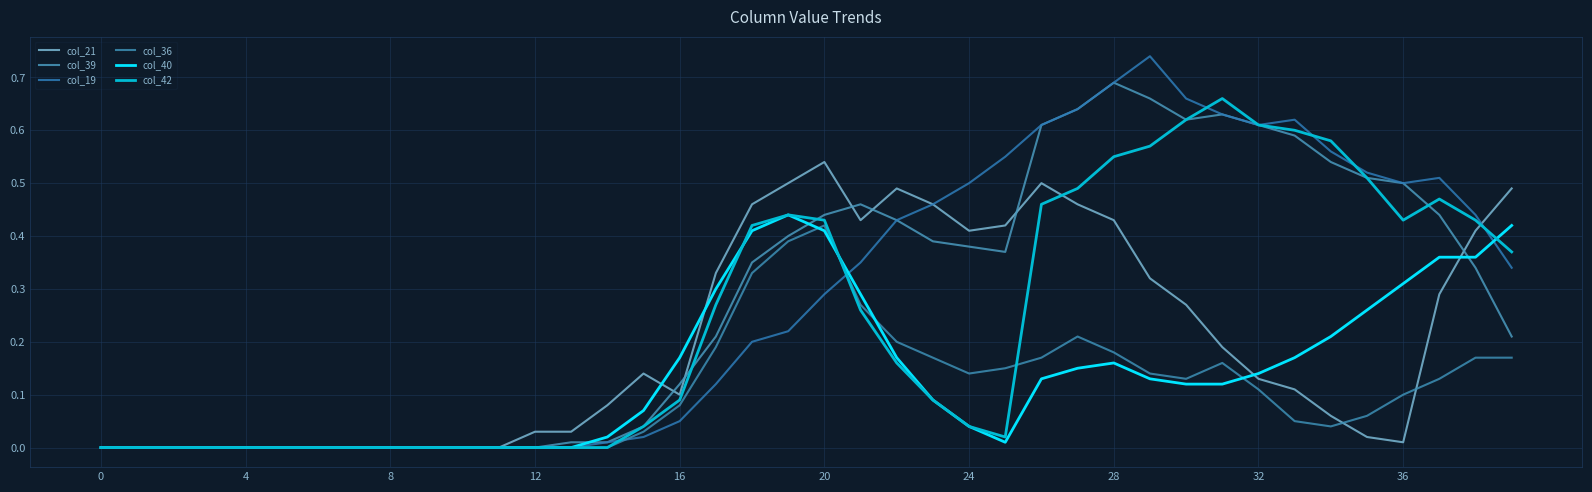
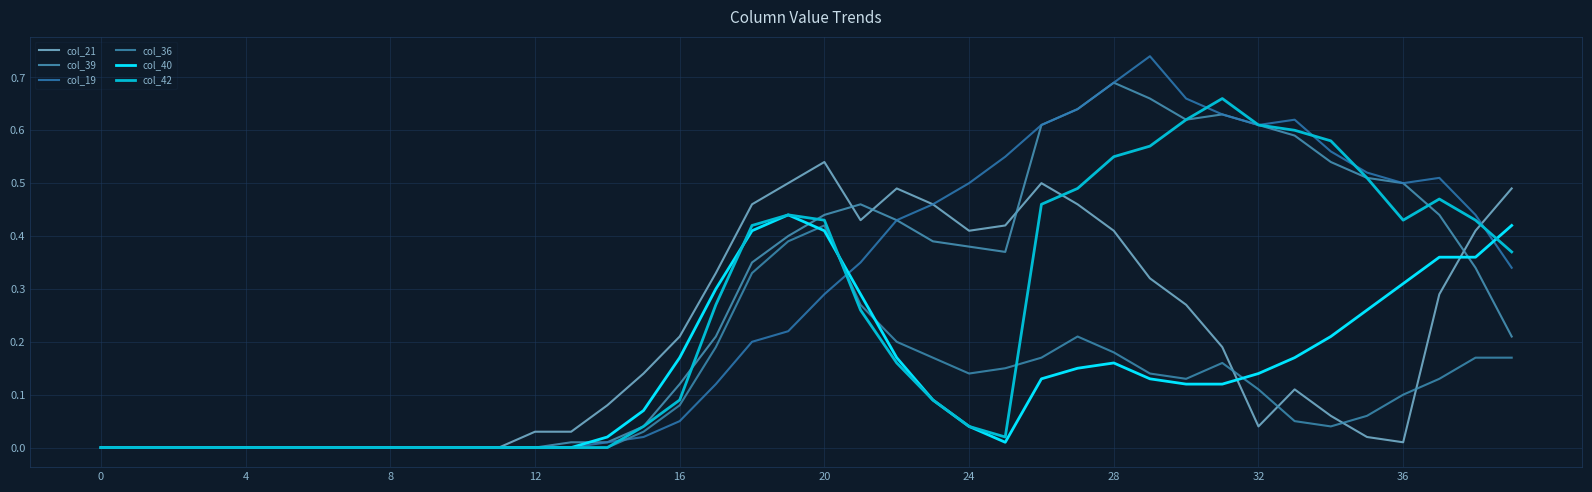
col_21, 16: 0.10 -> 0.21
col_21, 28: 0.43 -> 0.41
col_21, 32: 0.13 -> 0.04
